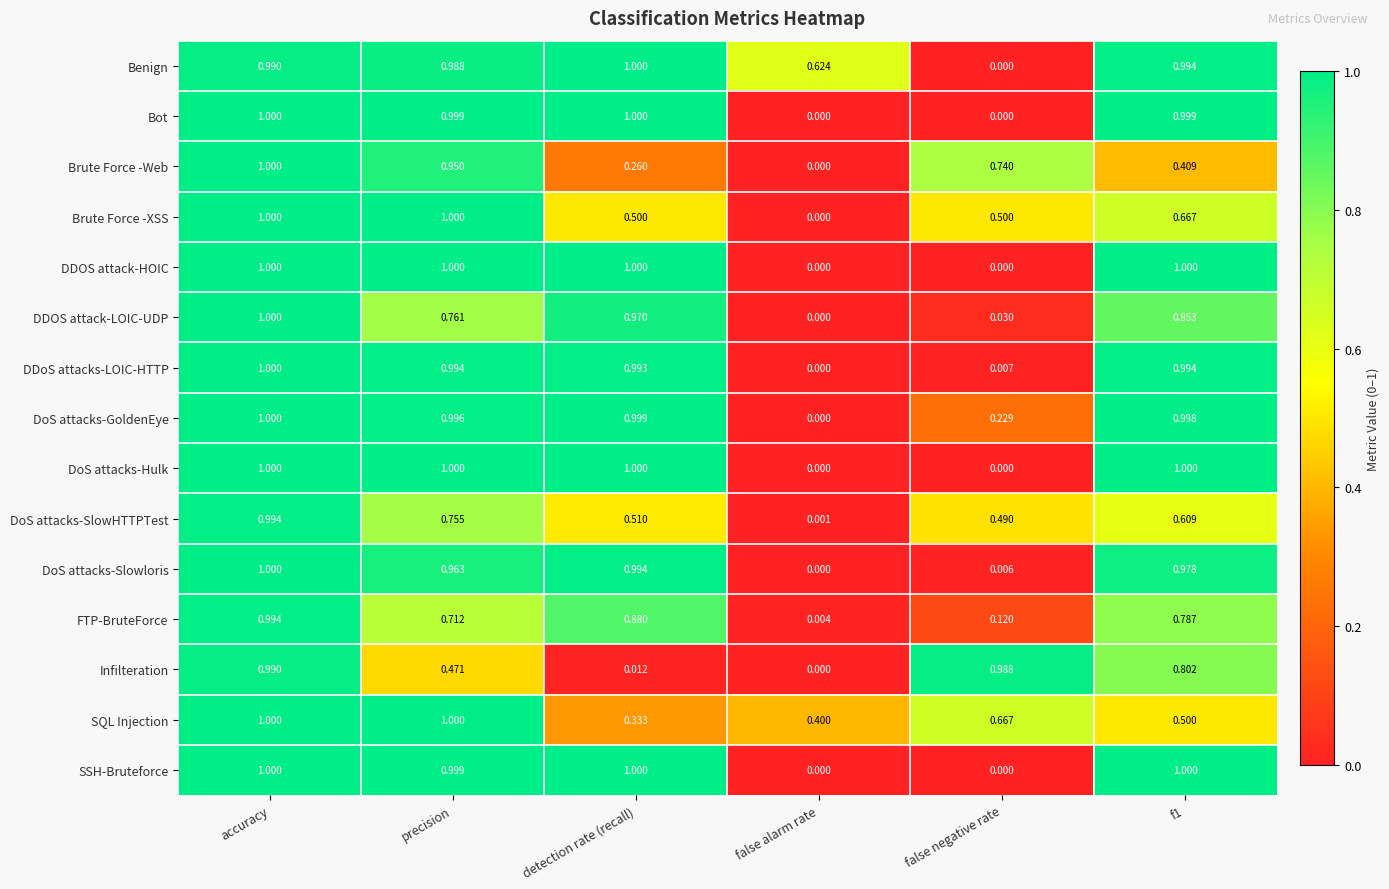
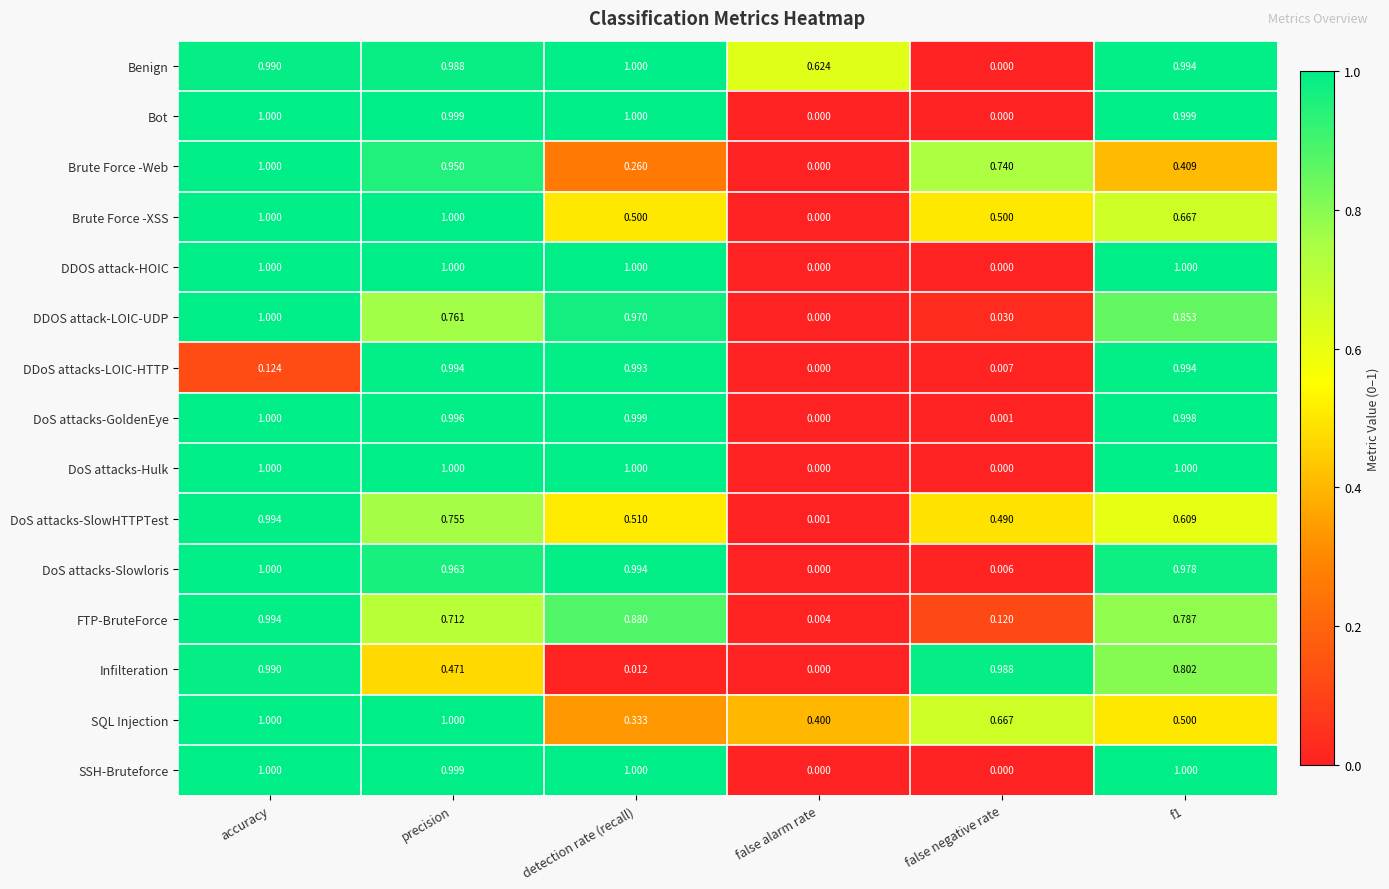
DDoS attacks-LOIC-HTTP, accuracy: 1.000 -> 0.124
DoS attacks-GoldenEye, false negative rate: 0.229 -> 0.001
